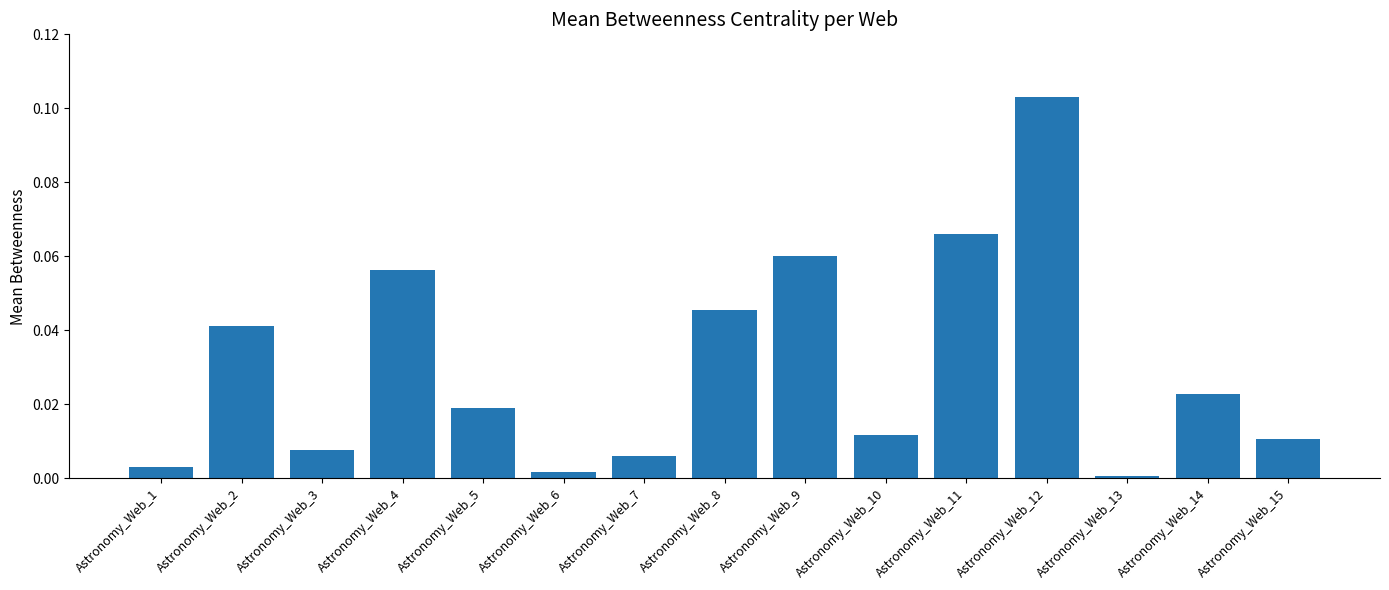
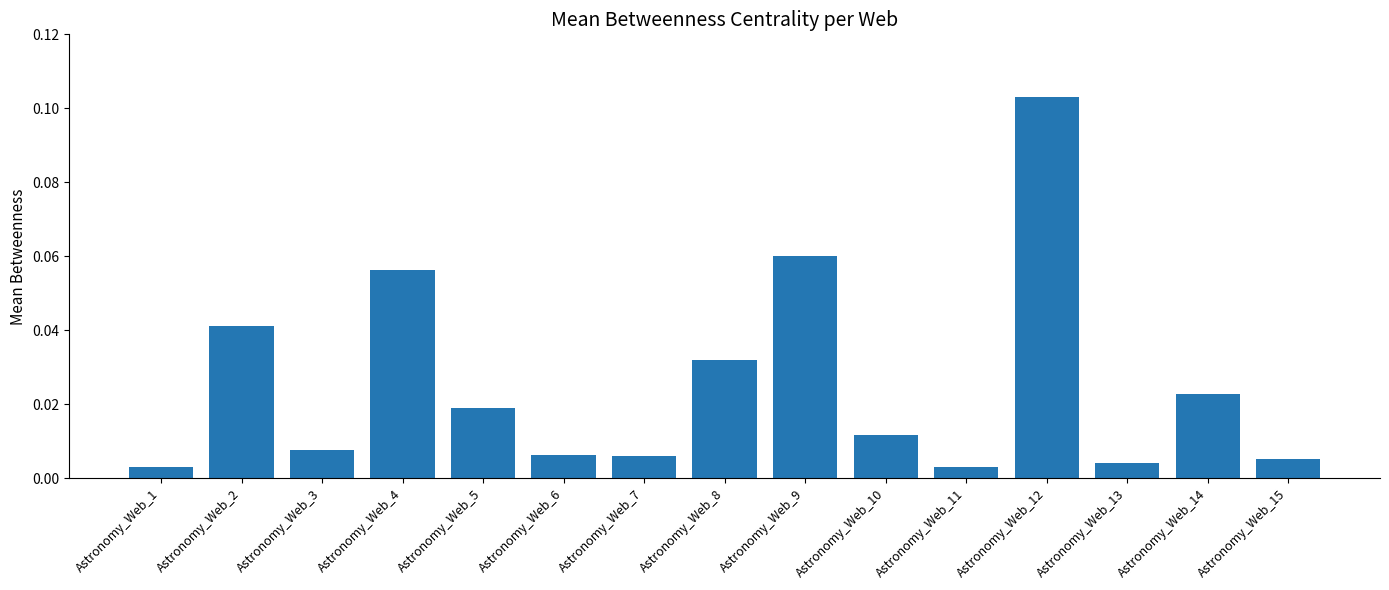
Astronomy_Web_6: 0.002 -> 0.006
Astronomy_Web_8: 0.045 -> 0.032
Astronomy_Web_11: 0.066 -> 0.003
Astronomy_Web_13: 0.001 -> 0.004
Astronomy_Web_15: 0.011 -> 0.005
